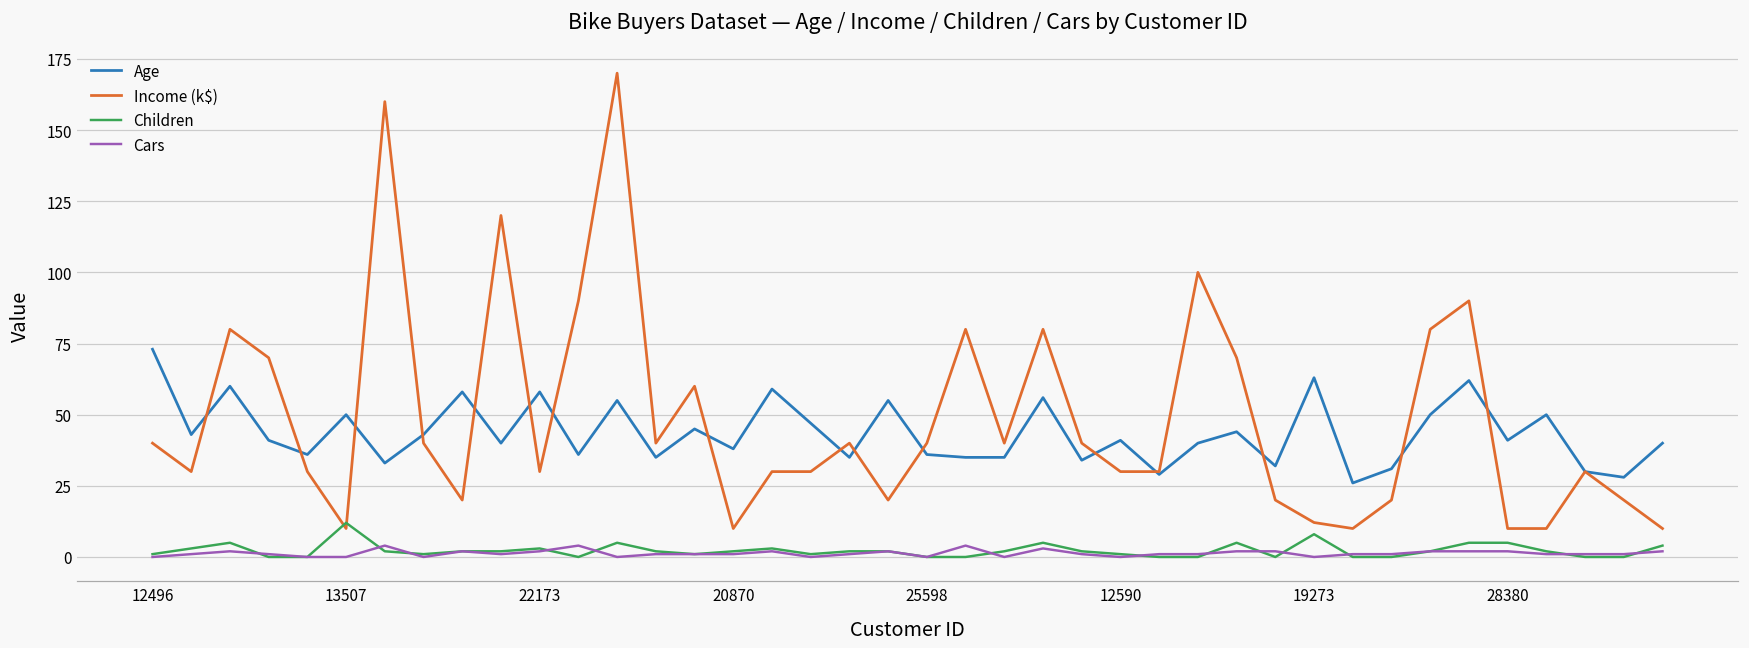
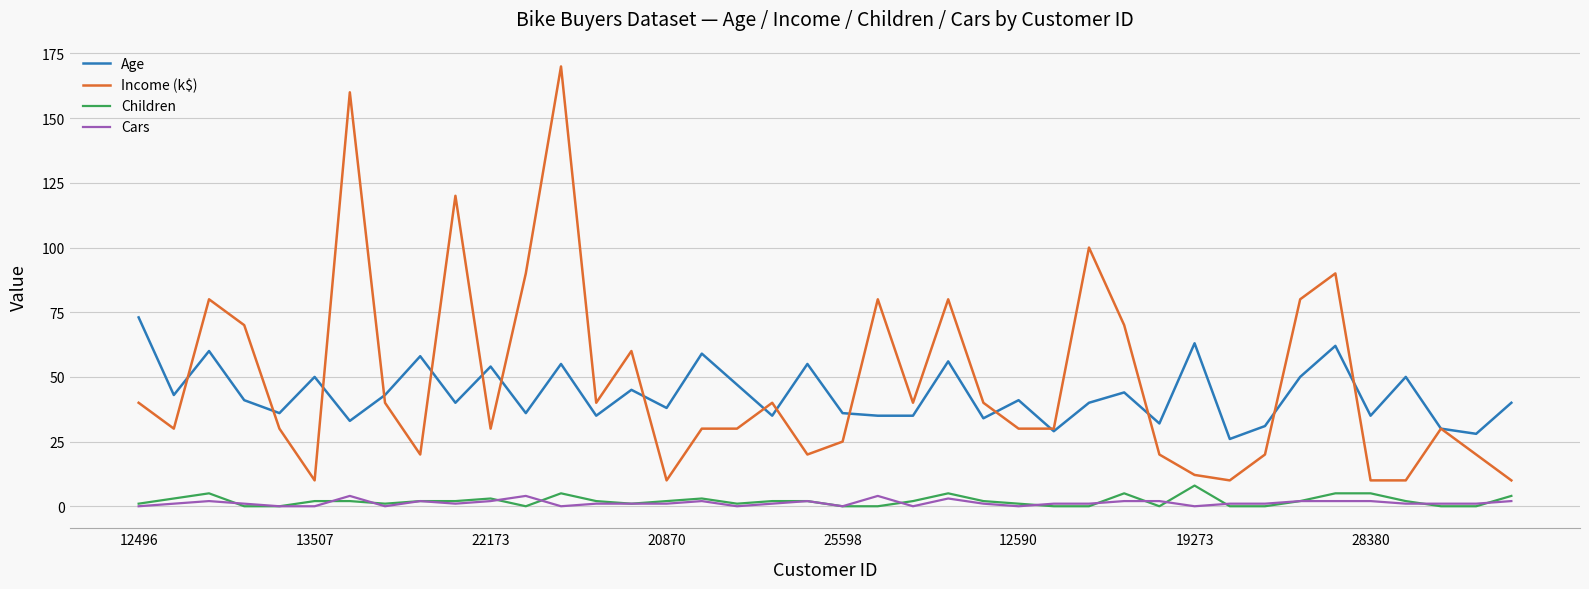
Children, 13507: 12 -> 2
Age, 22173: 58 -> 54
Income (k$), 25598: 40 -> 25
Age, 28380: 41 -> 35
